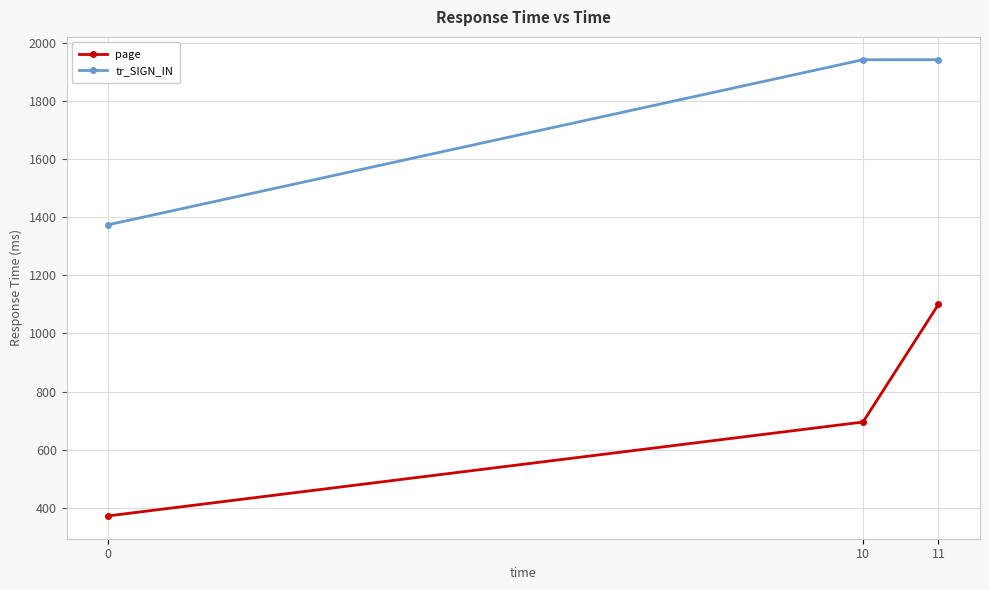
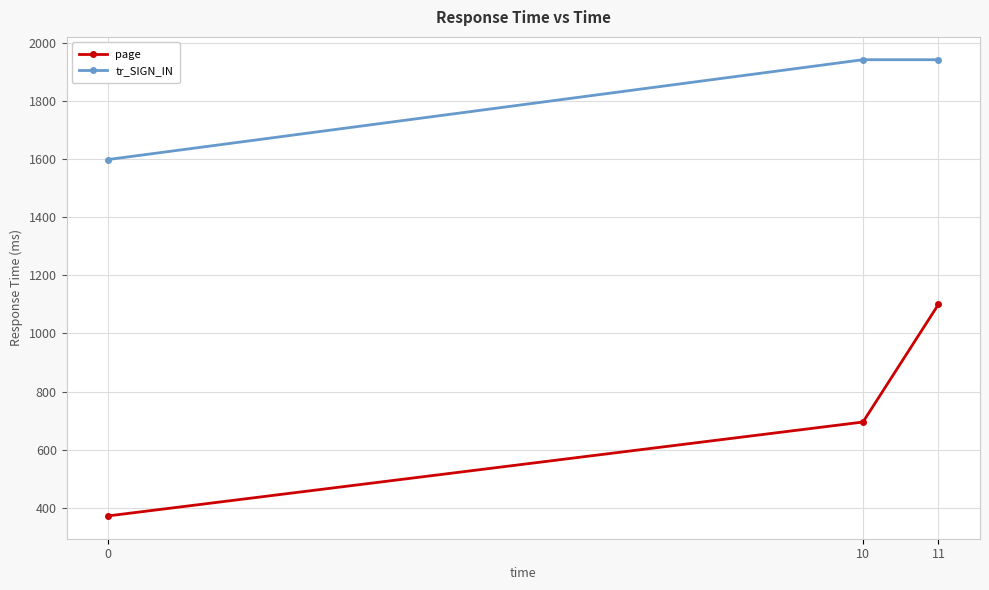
tr_SIGN_IN, 0: 1370 -> 1600
